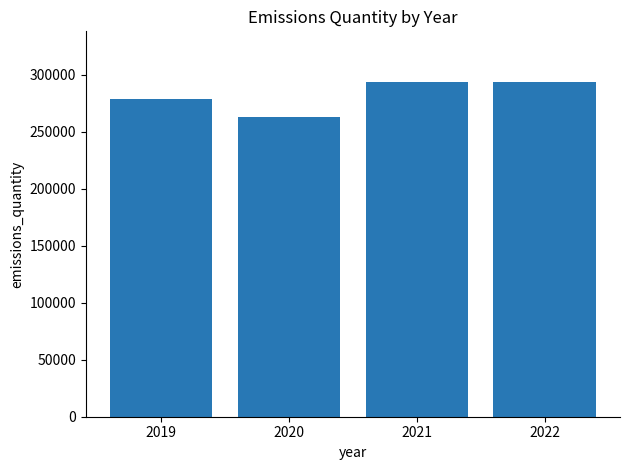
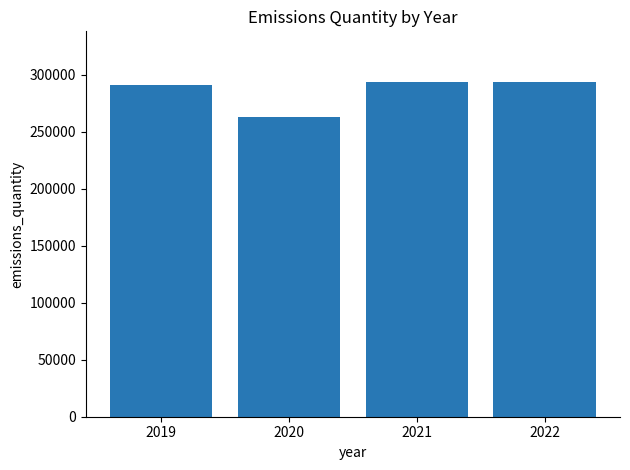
2019: 278000 -> 291000
